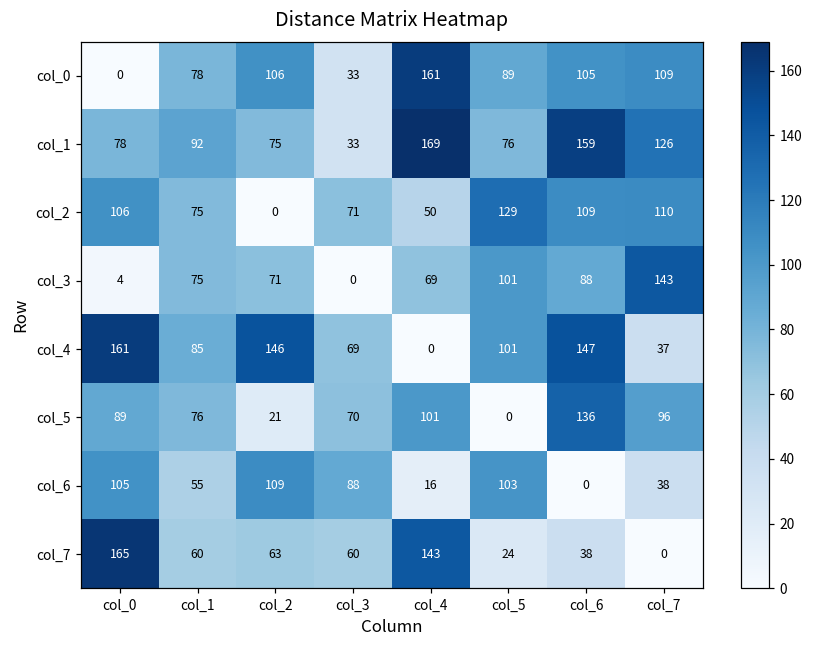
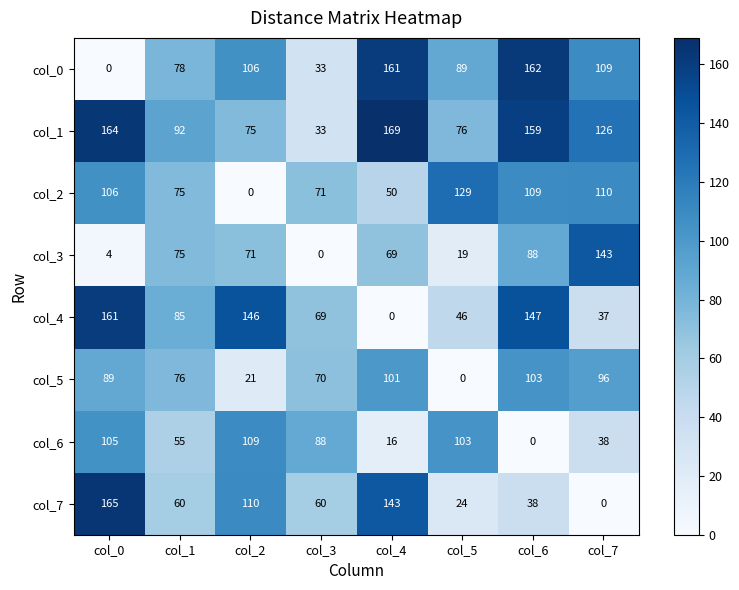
col_0, col_6: 105 -> 162
col_1, col_0: 78 -> 164
col_3, col_5: 101 -> 19
col_4, col_5: 101 -> 46
col_5, col_6: 136 -> 103
col_7, col_2: 63 -> 110
